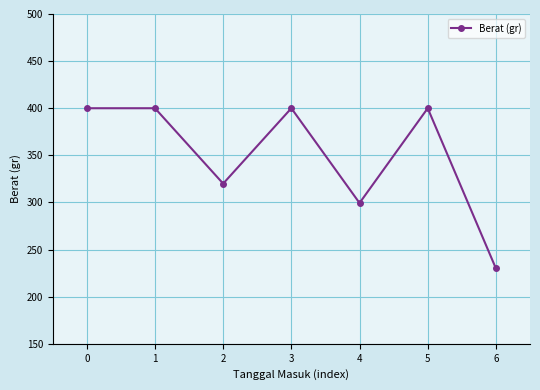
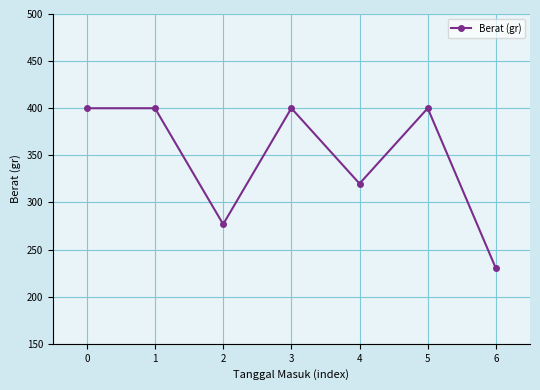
2: 320 -> 280
4: 300 -> 320
